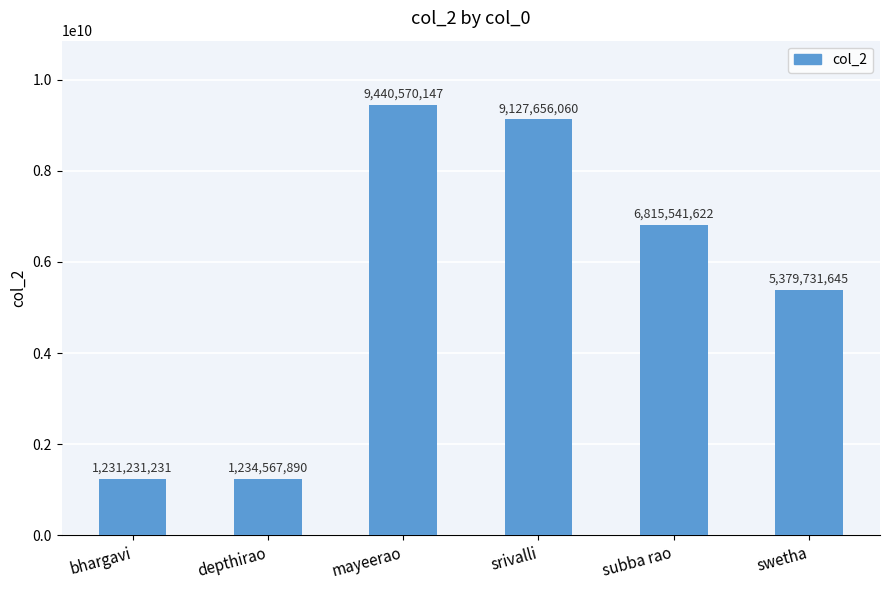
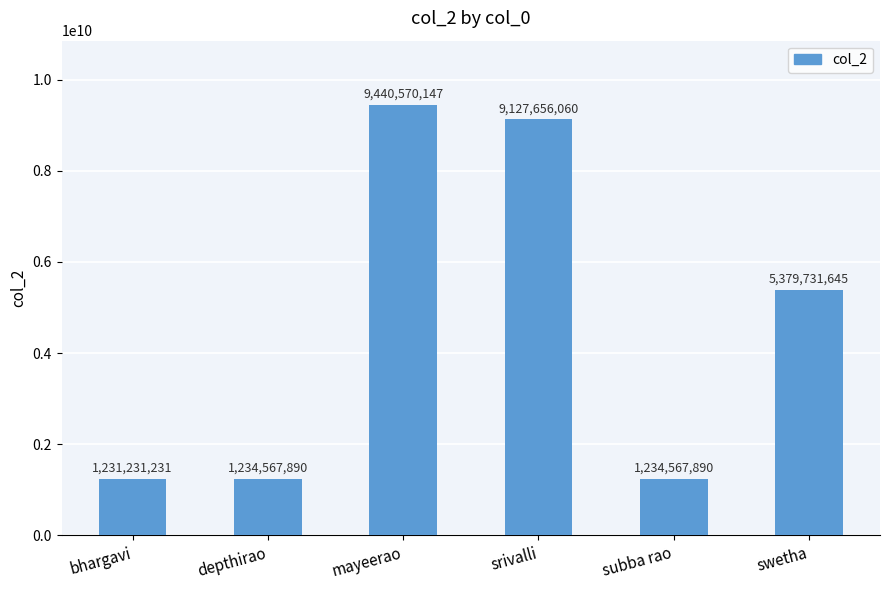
subba rao: 6,815,541,622 -> 1,234,567,890
